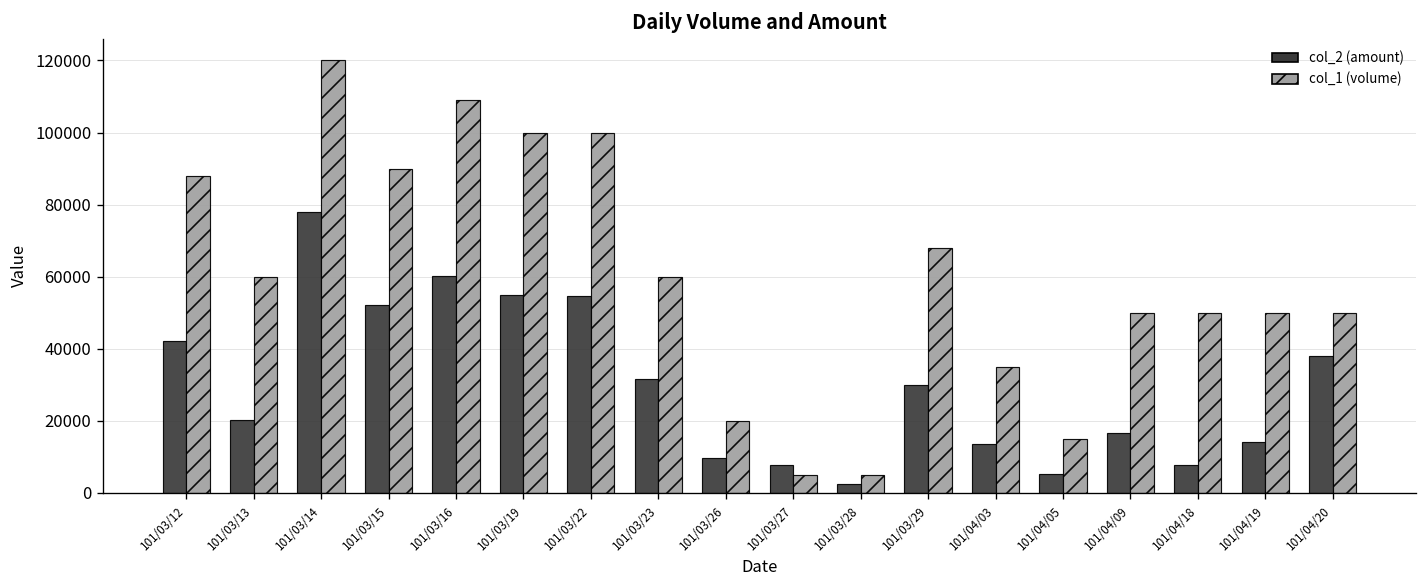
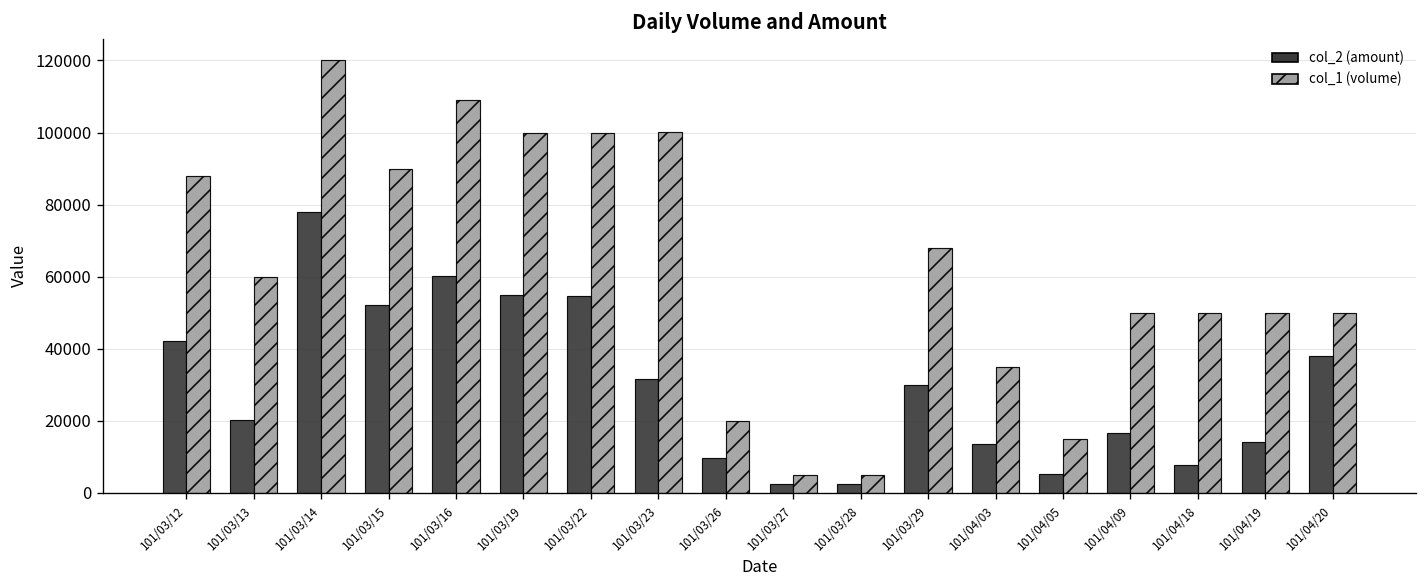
col_1 (volume), 101/03/23: 60000 -> 100000
col_2 (amount), 101/03/27: 8000 -> 2000
